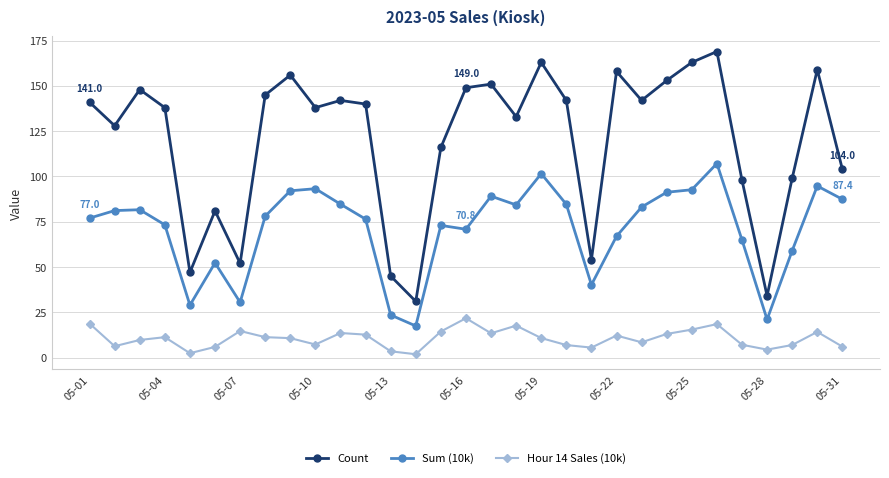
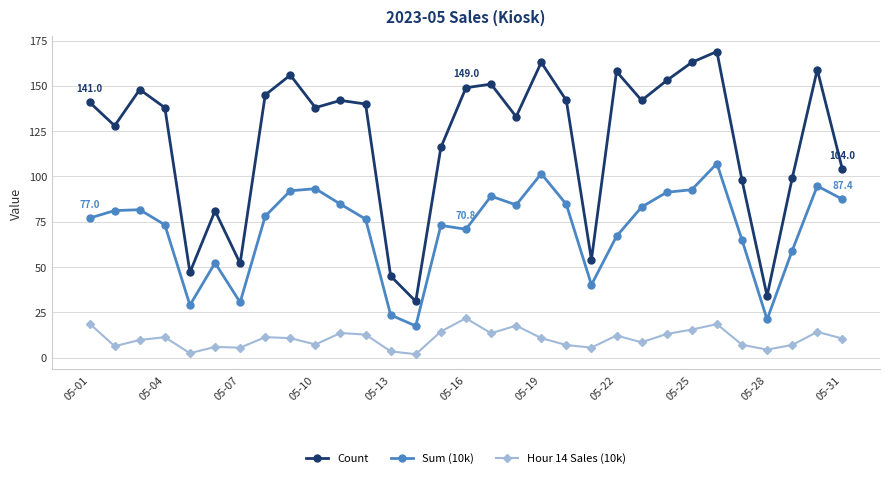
Hour 14 Sales (10k), 05-07: 15 -> 5
Hour 14 Sales (10k), 05-31: 6 -> 10
